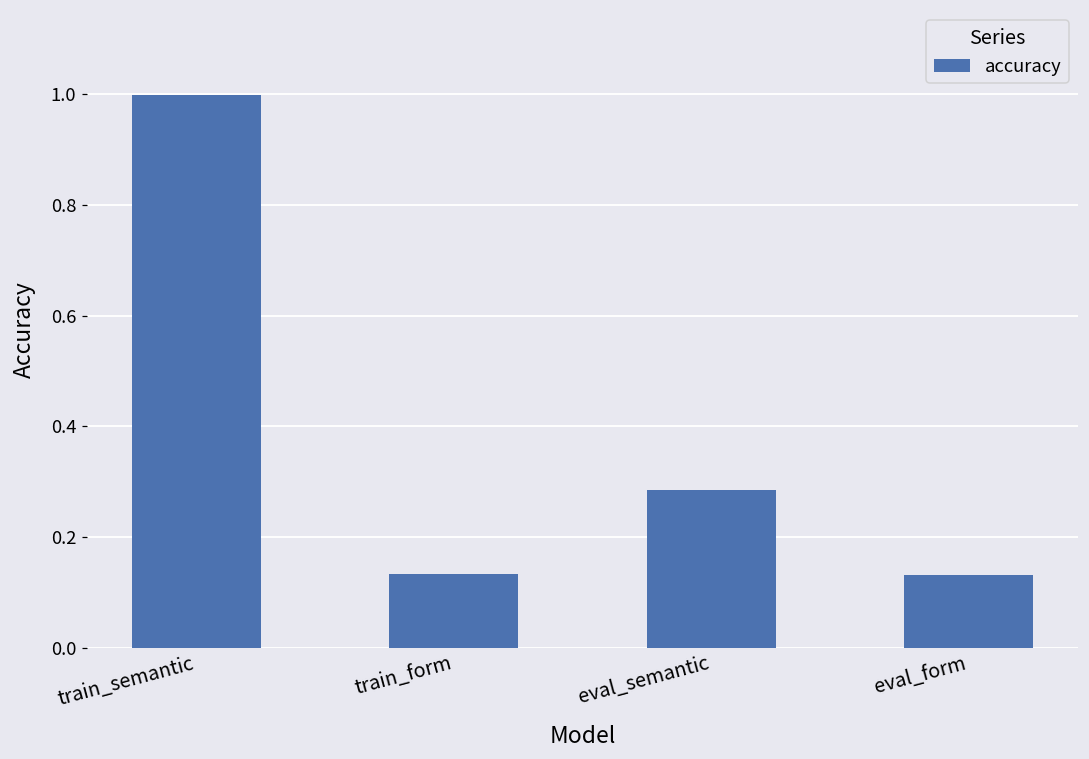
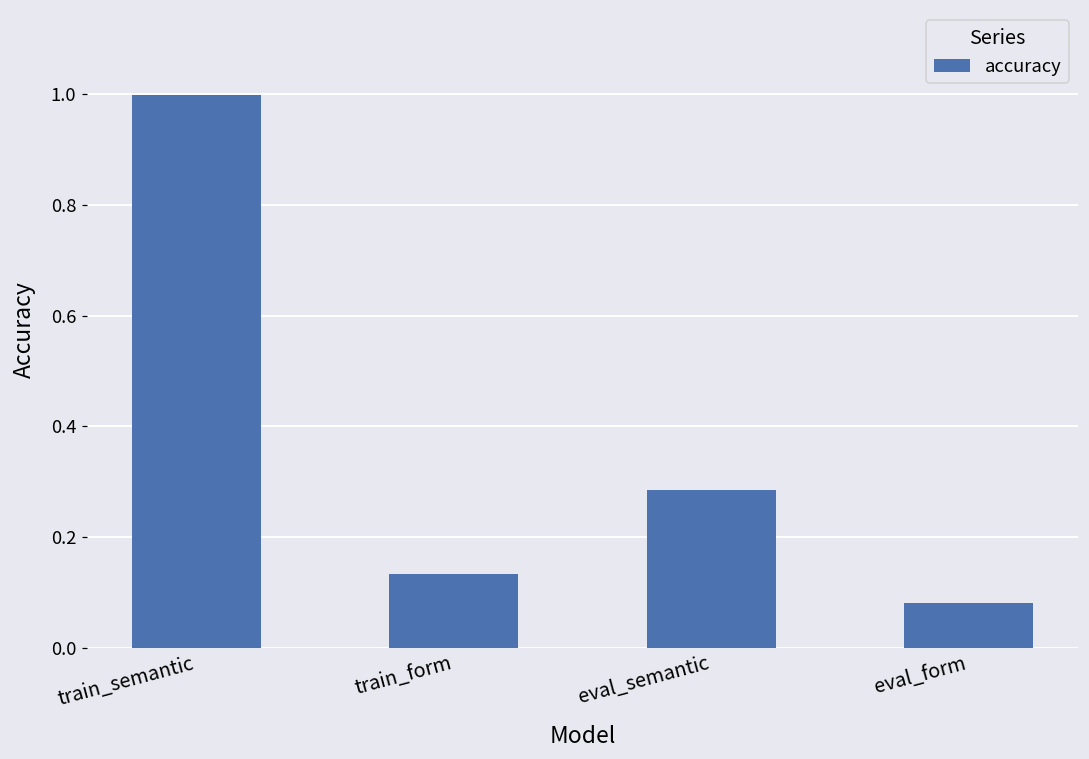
eval_form: 0.13 -> 0.08
